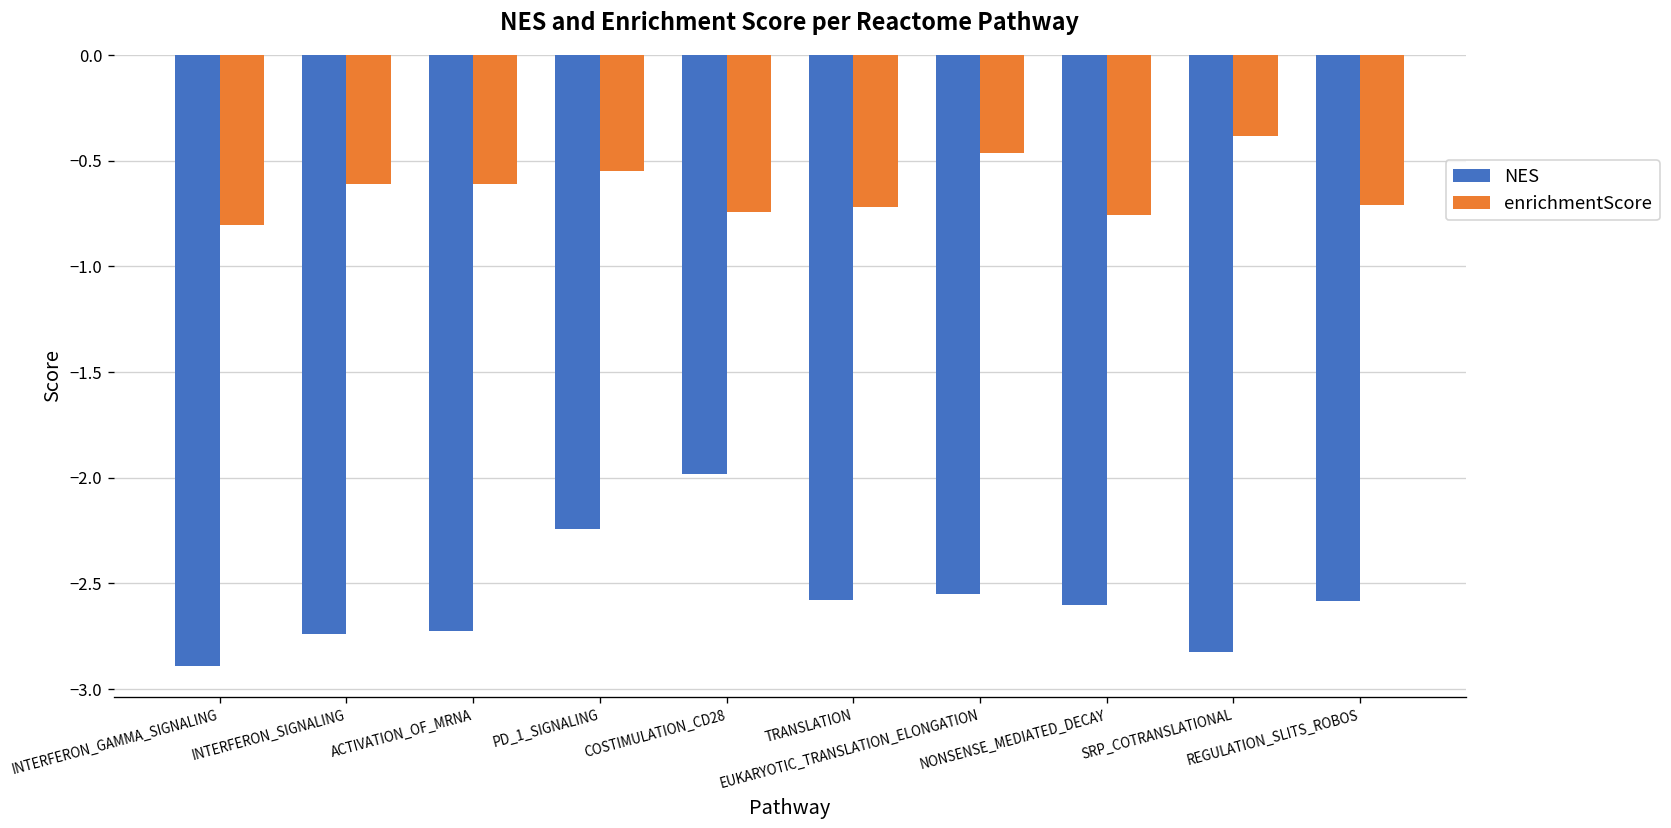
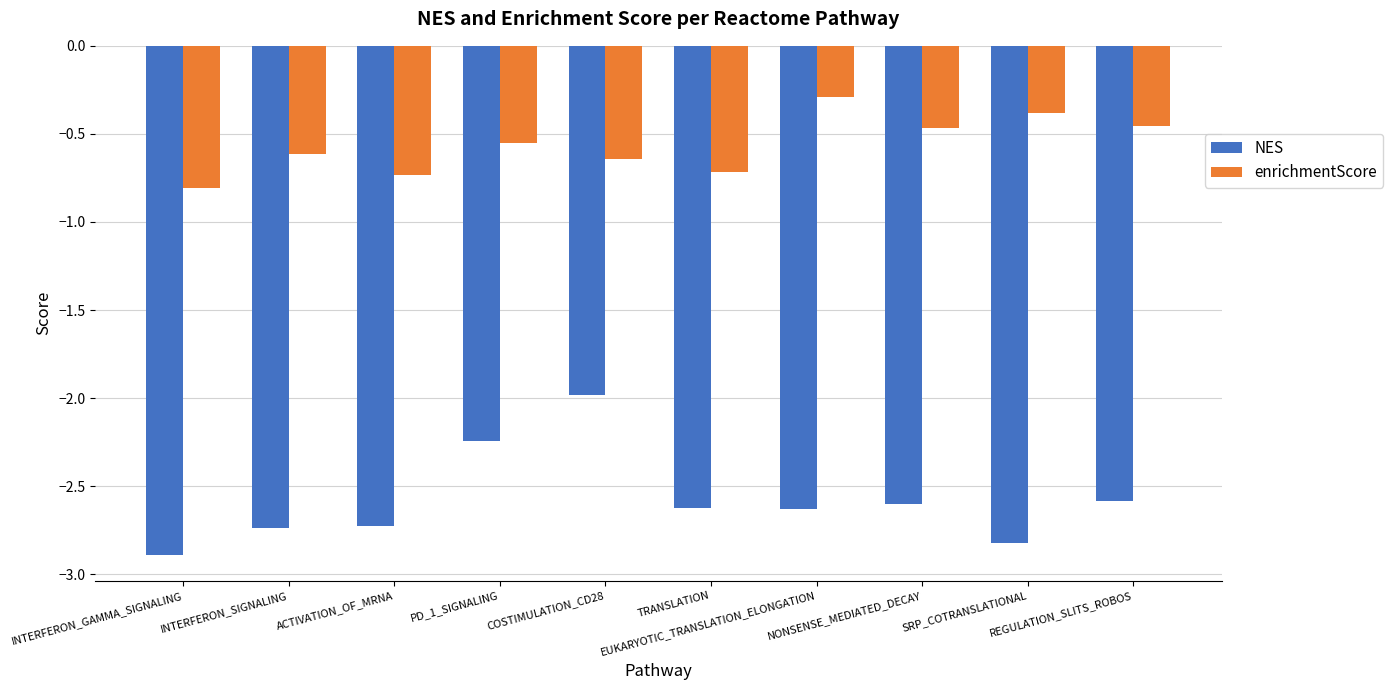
enrichmentScore, ACTIVATION_OF_MRNA: -0.61 -> -0.73
enrichmentScore, COSTIMULATION_CD28: -0.74 -> -0.64
NES, TRANSLATION: -2.58 -> -2.62
NES, EUKARYOTIC_TRANSLATION_ELONGATION: -2.55 -> -2.63
enrichmentScore, EUKARYOTIC_TRANSLATION_ELONGATION: -0.46 -> -0.29
enrichmentScore, NONSENSE_MEDIATED_DECAY: -0.76 -> -0.47
enrichmentScore, REGULATION_SLITS_ROBOS: -0.71 -> -0.45
